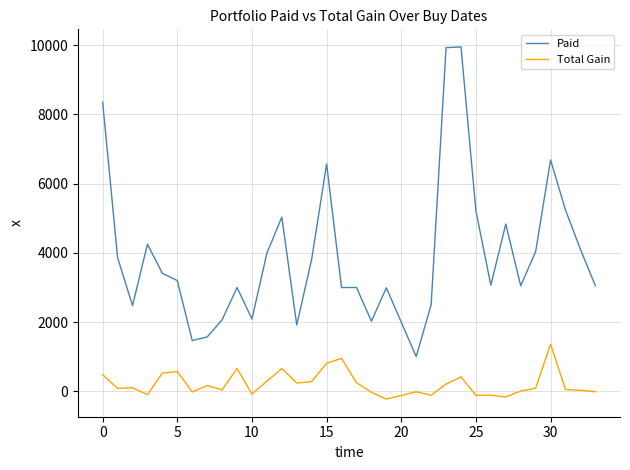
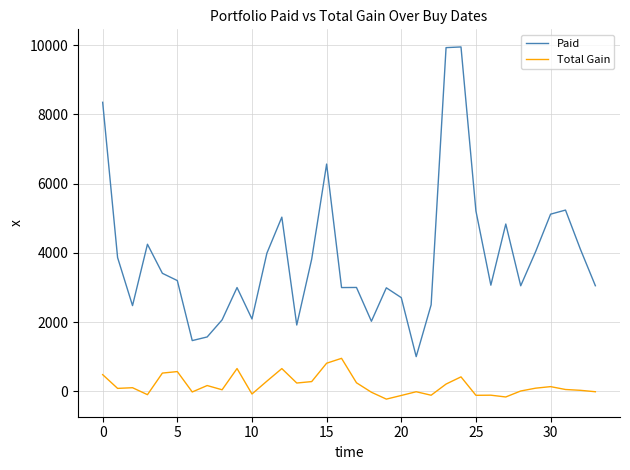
Paid, 20: 2000 -> 2700
Paid, 30: 6700 -> 5100
Total Gain, 30: 1400 -> 100
